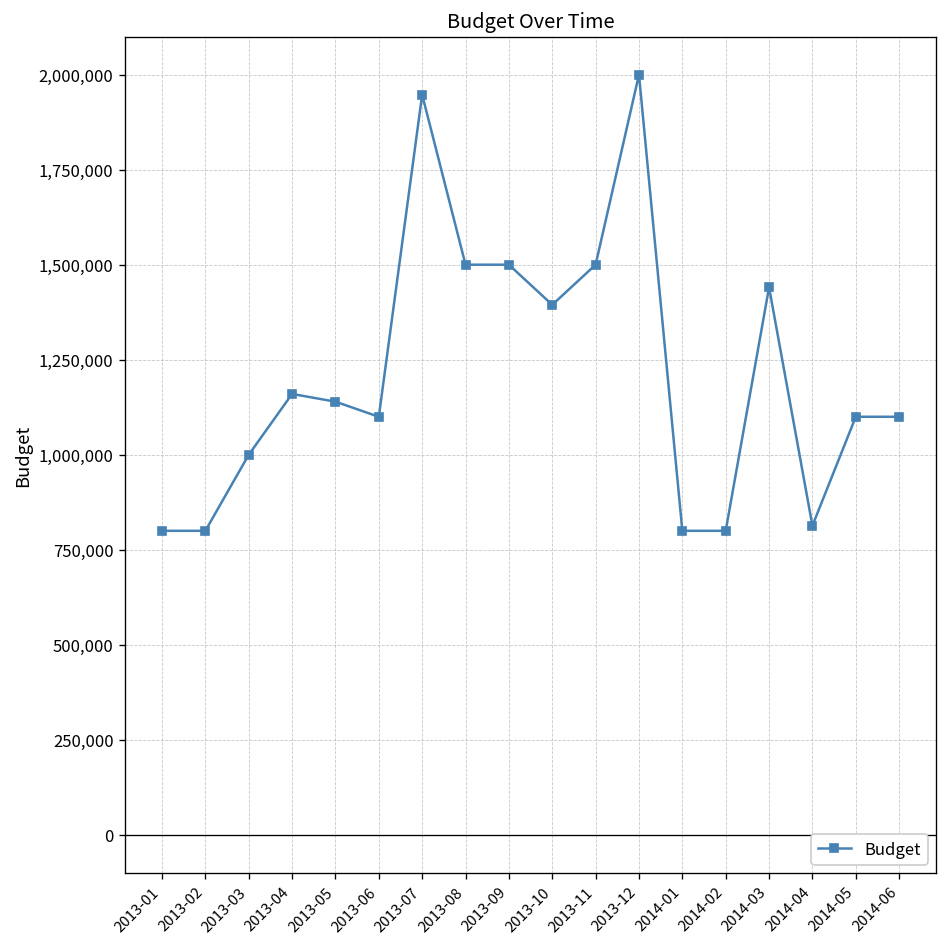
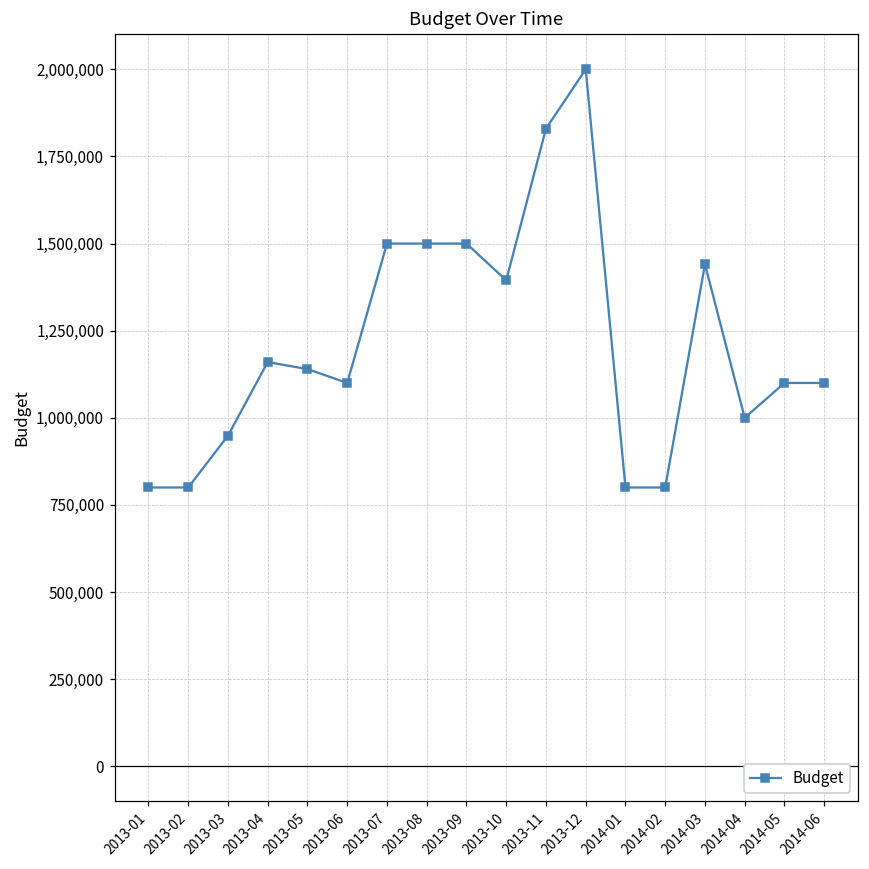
2013-03: 1,000,000 -> 950,000
2013-07: 1,950,000 -> 1,500,000
2013-11: 1,500,000 -> 1,830,000
2014-04: 810,000 -> 1,000,000
